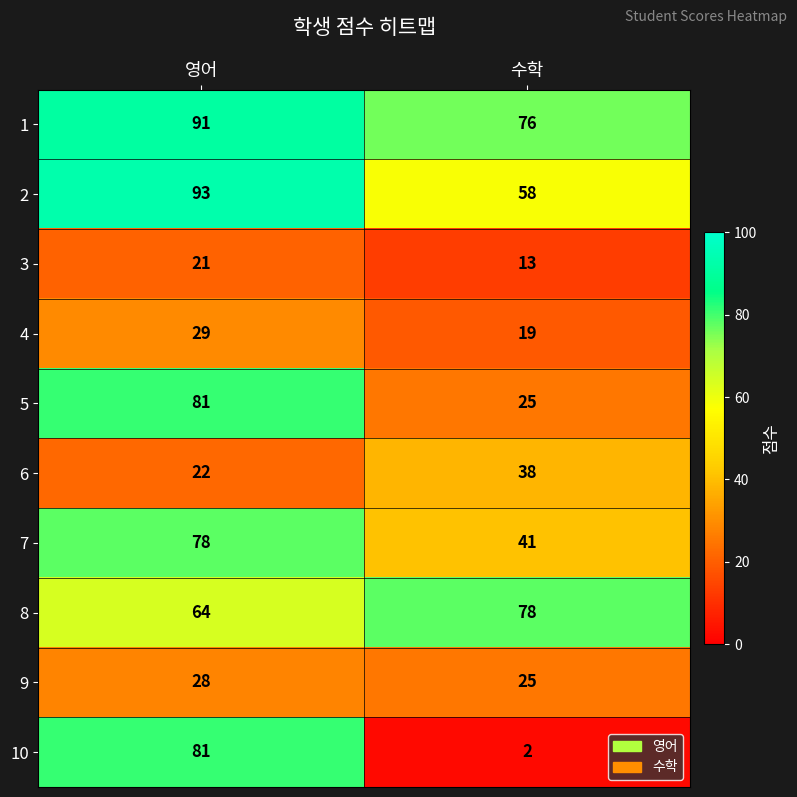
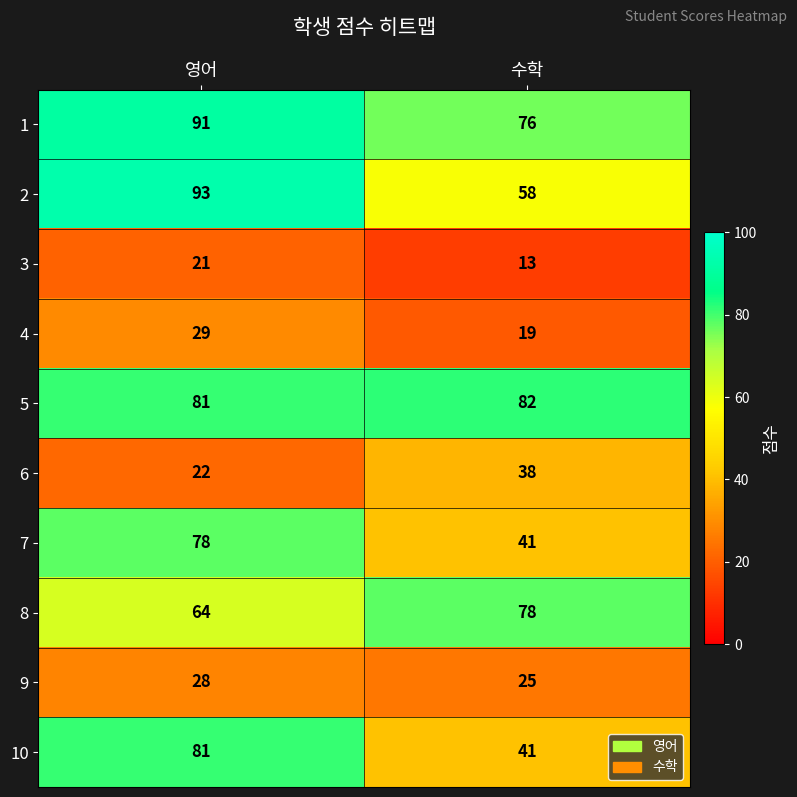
5, 수학: 25 -> 82
10, 수학: 2 -> 41
